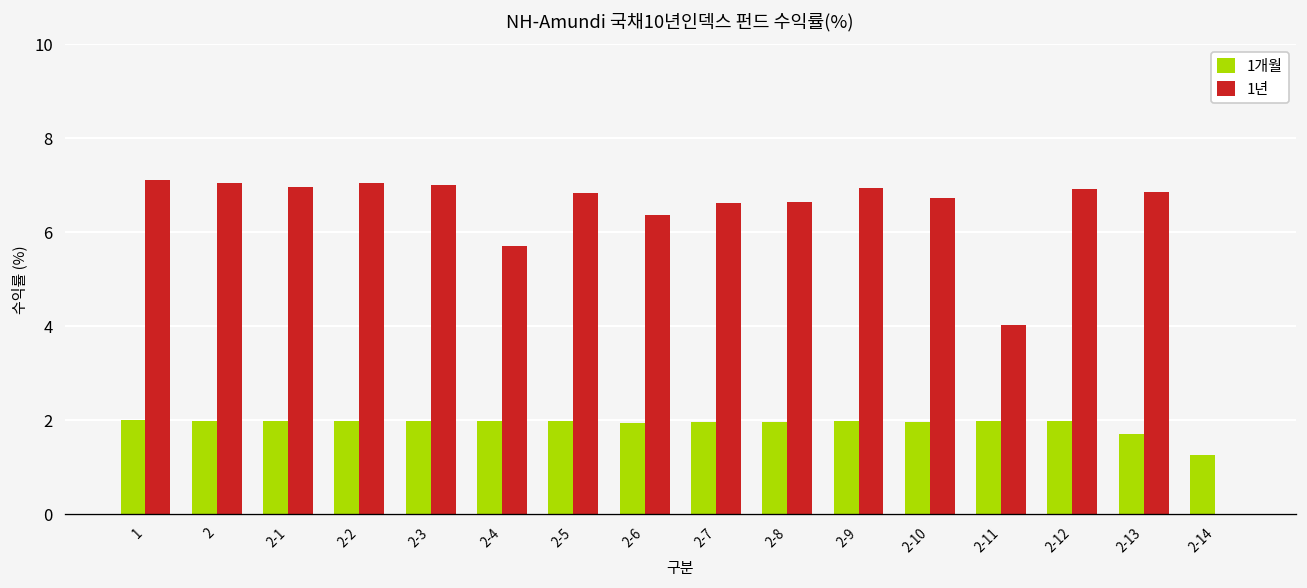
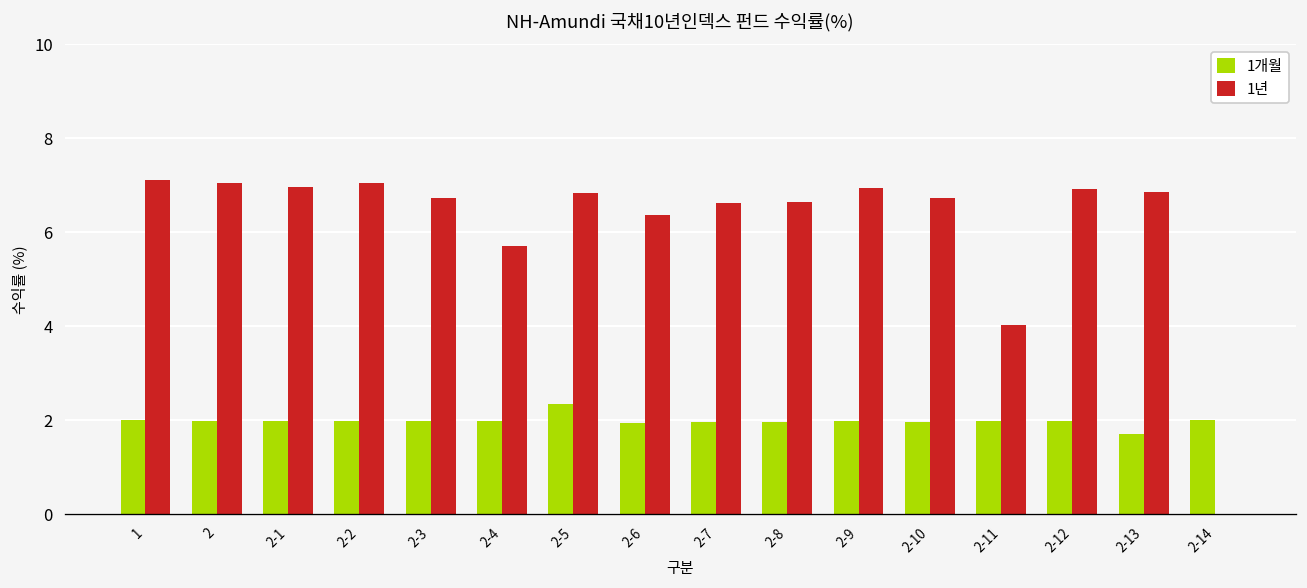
1년, 2-3: 7.0 -> 6.7
1개월, 2-5: 2.0 -> 2.4
1개월, 2-14: 1.3 -> 2.0
